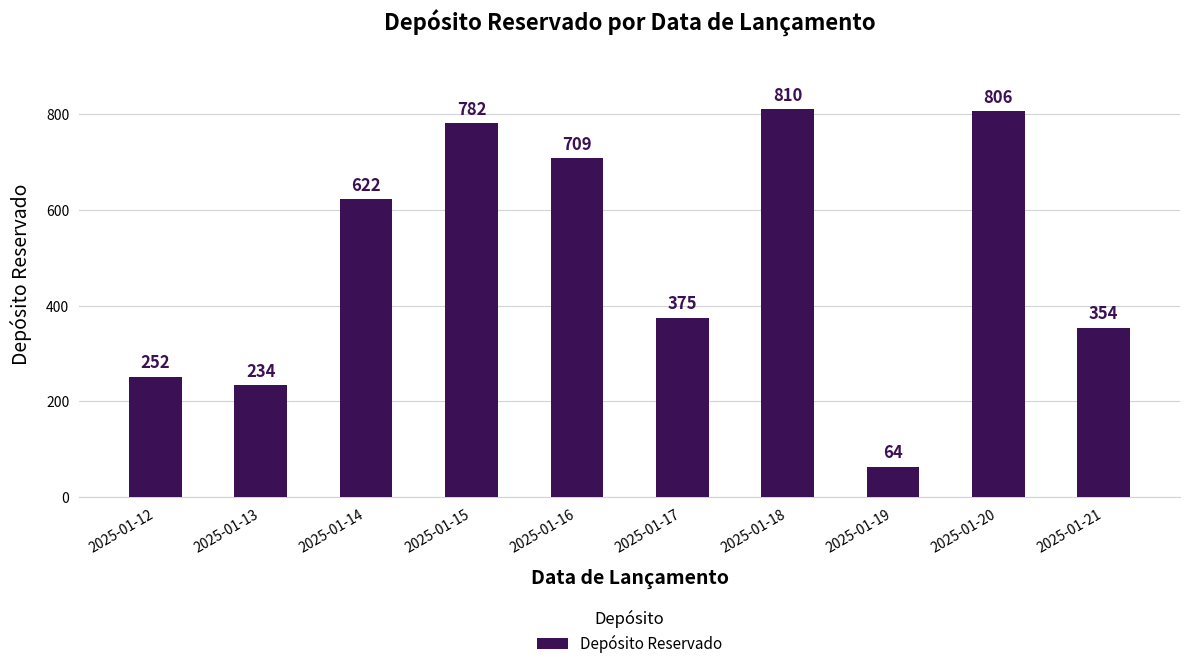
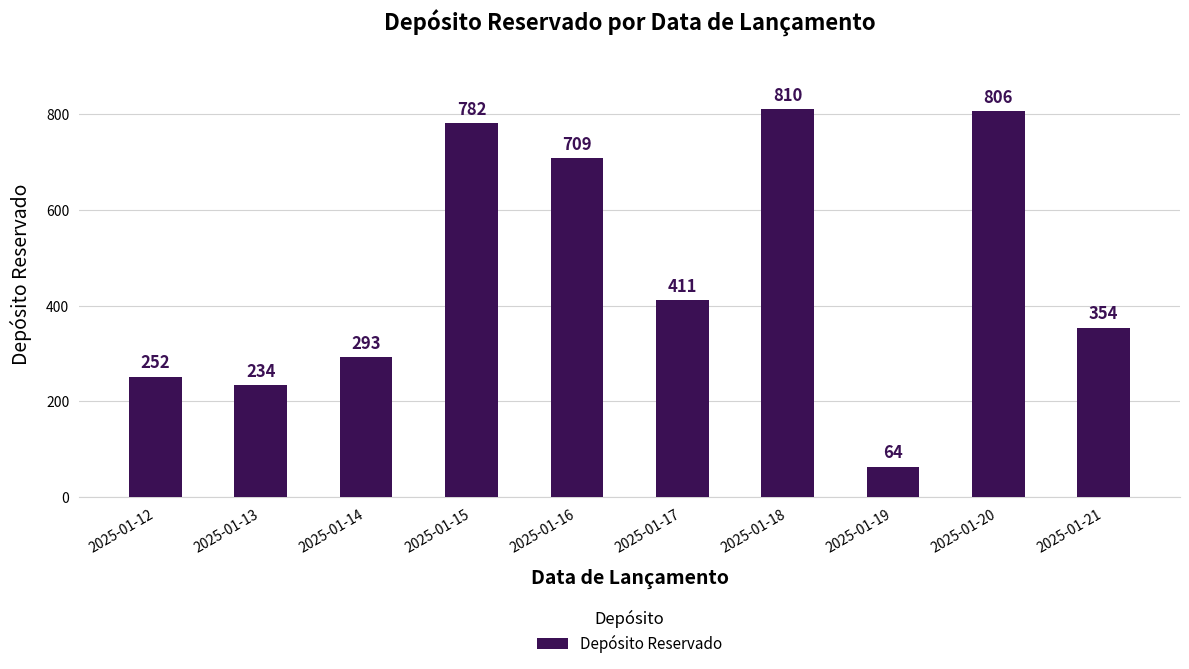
2025-01-14: 622 -> 293
2025-01-17: 375 -> 411
